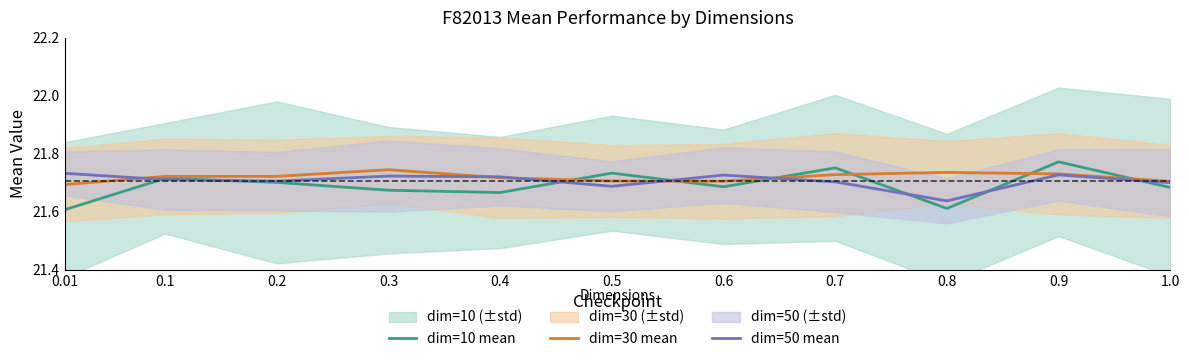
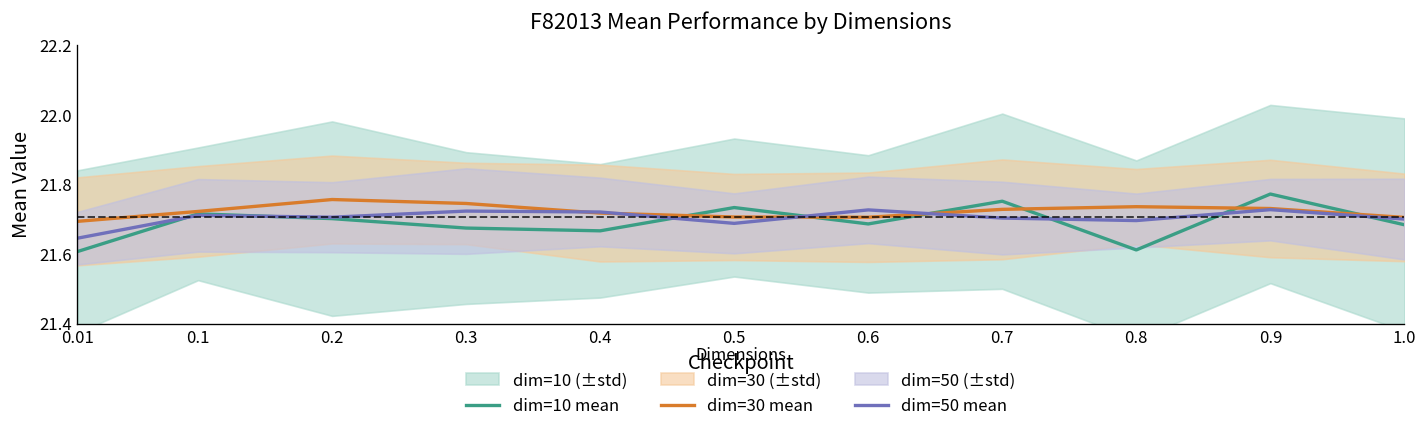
dim=50 mean, 0.01: 21.73 -> 21.65
dim=30 mean, 0.2: 21.72 -> 21.76
dim=50 mean, 0.8: 21.64 -> 21.70
